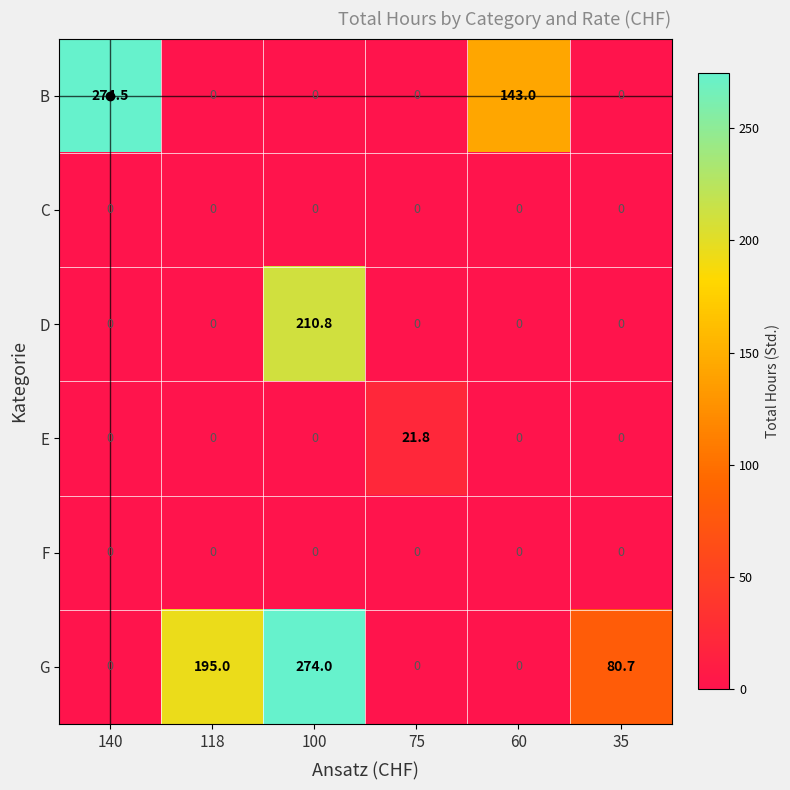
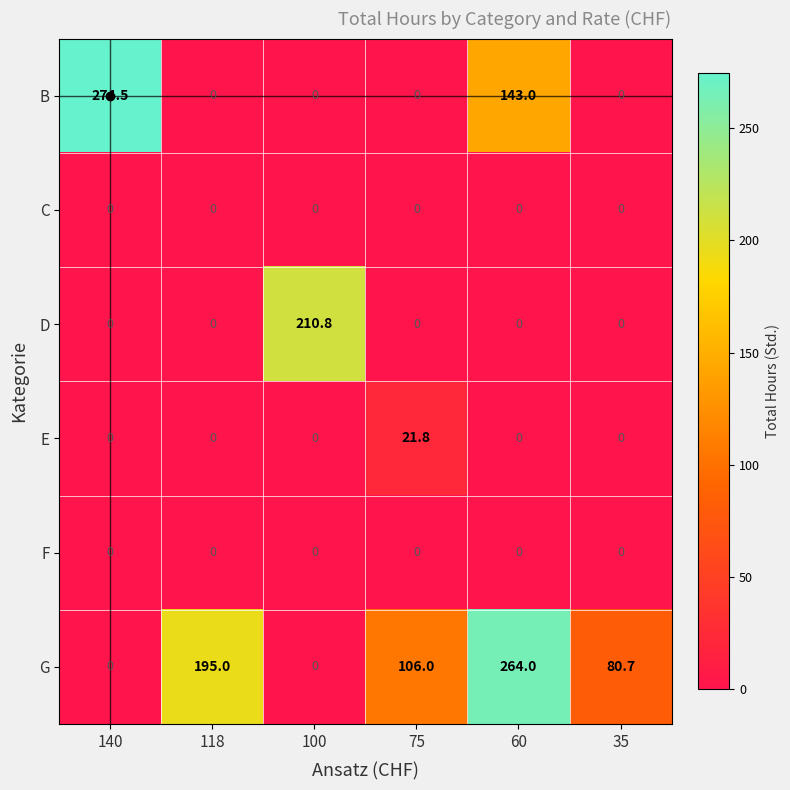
G, 100: 274.0 -> 0
G, 75: 0 -> 106.0
G, 60: 0 -> 264.0
